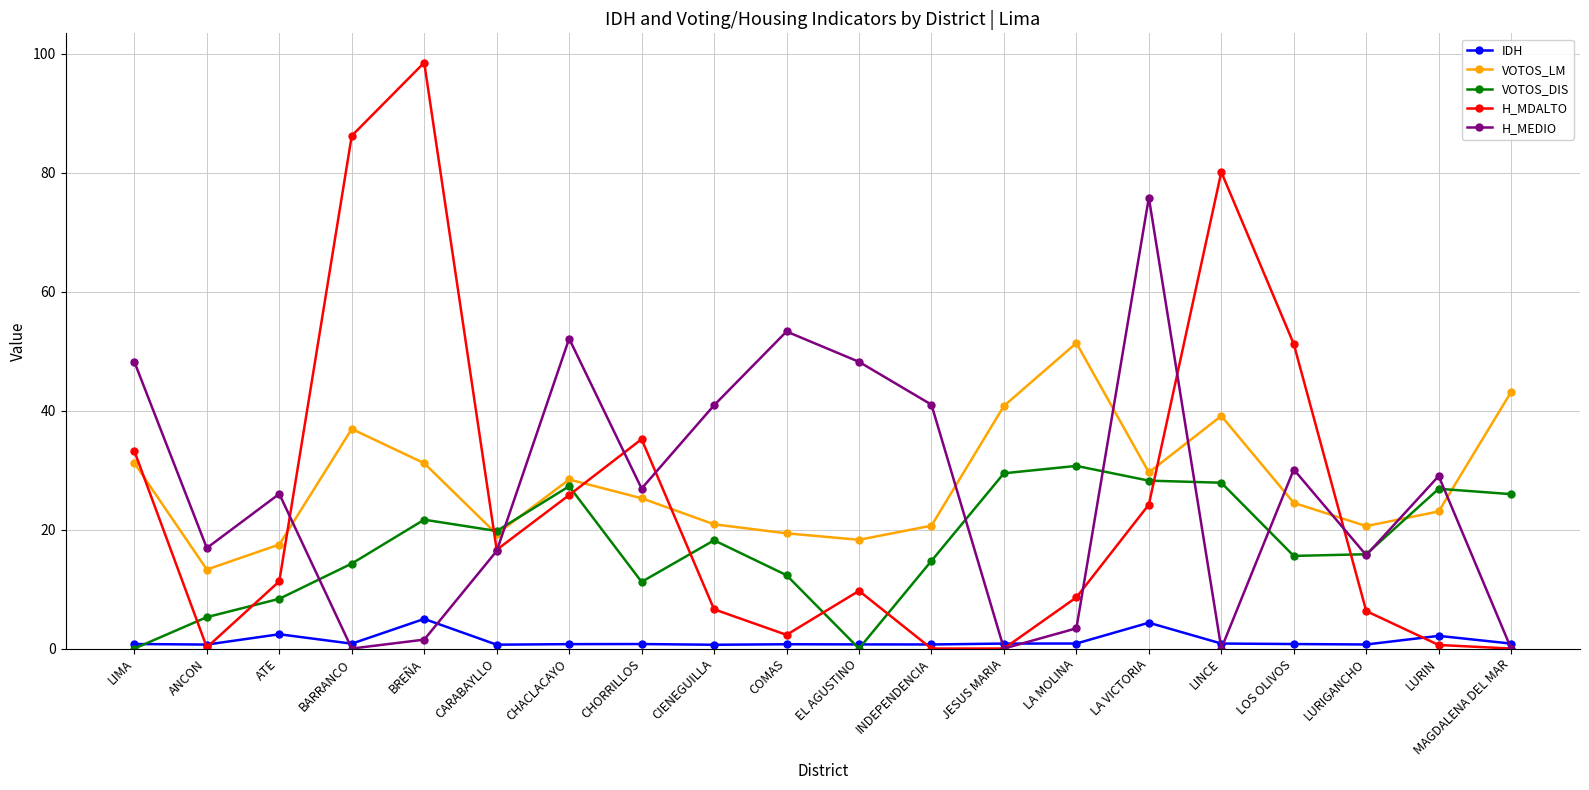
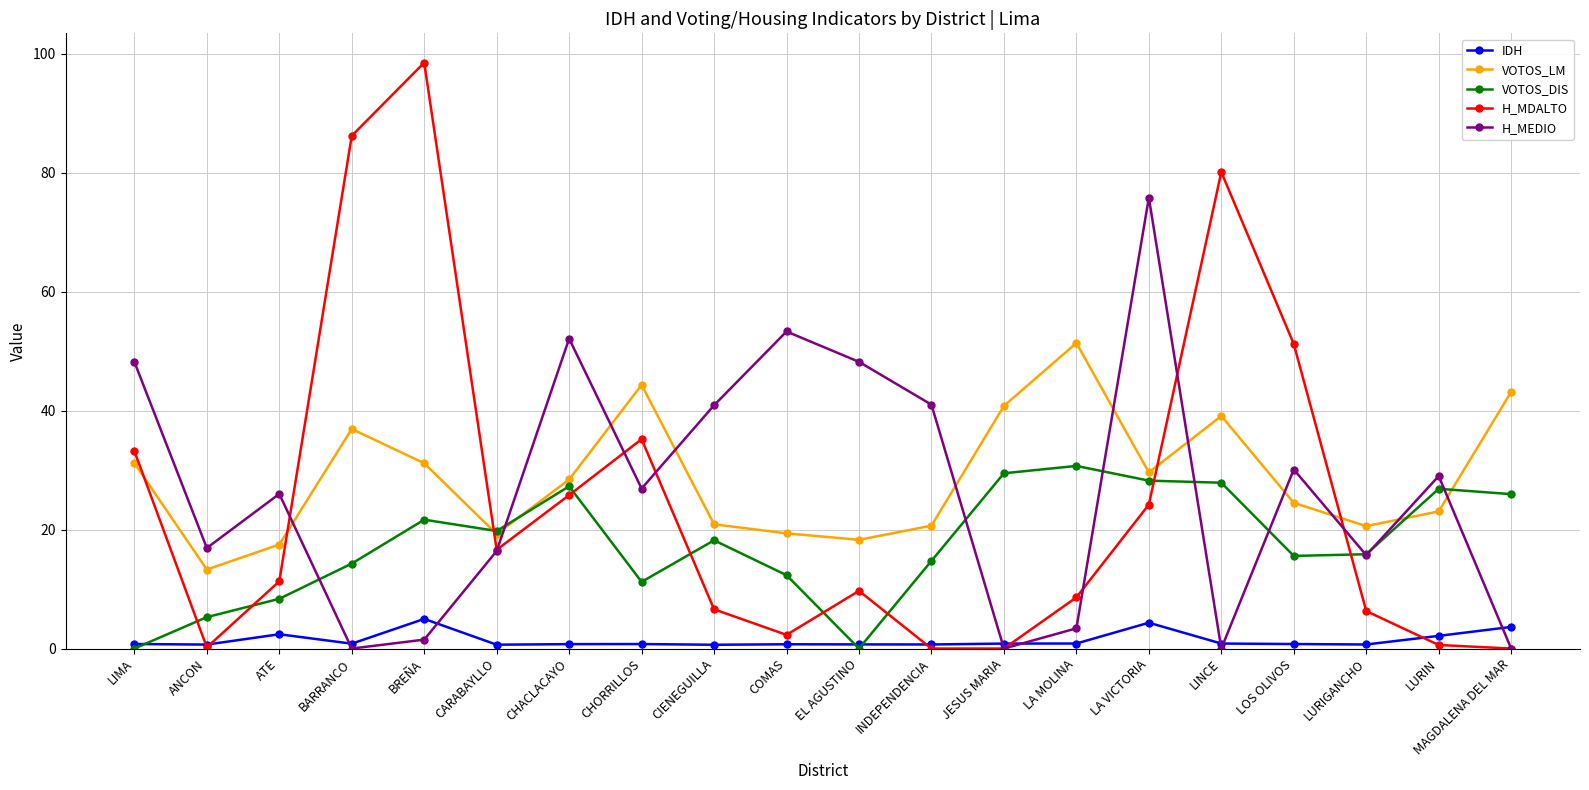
VOTOS_LM, CHORRILLOS: 25 -> 44
IDH, MAGDALENA DEL MAR: 1 -> 4
